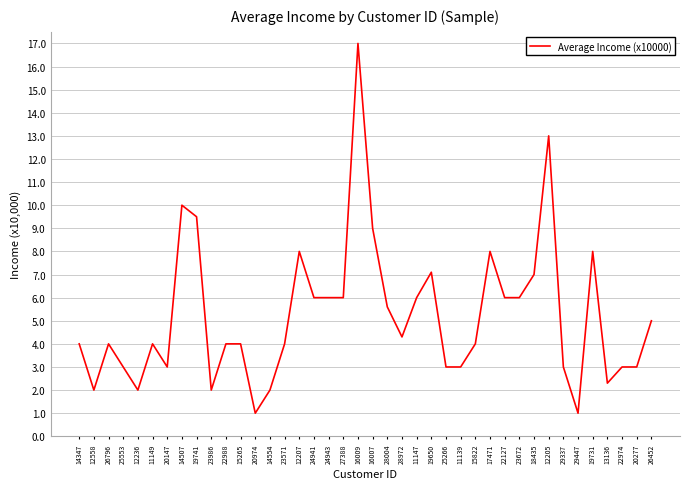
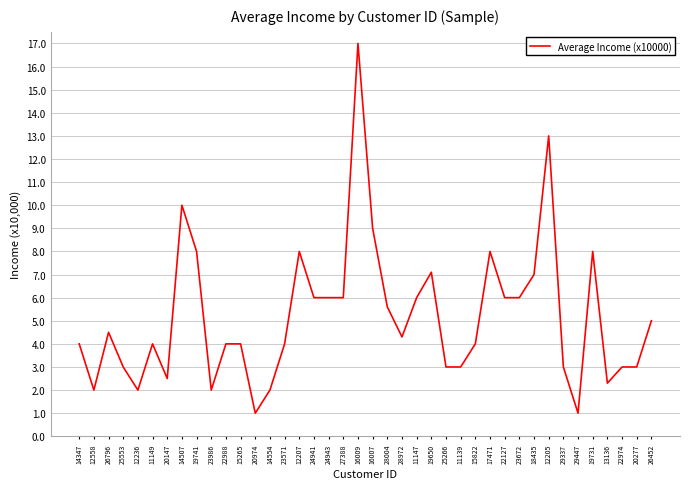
26796: 4.0 -> 4.5
20147: 3.0 -> 2.5
19741: 9.5 -> 8.0
